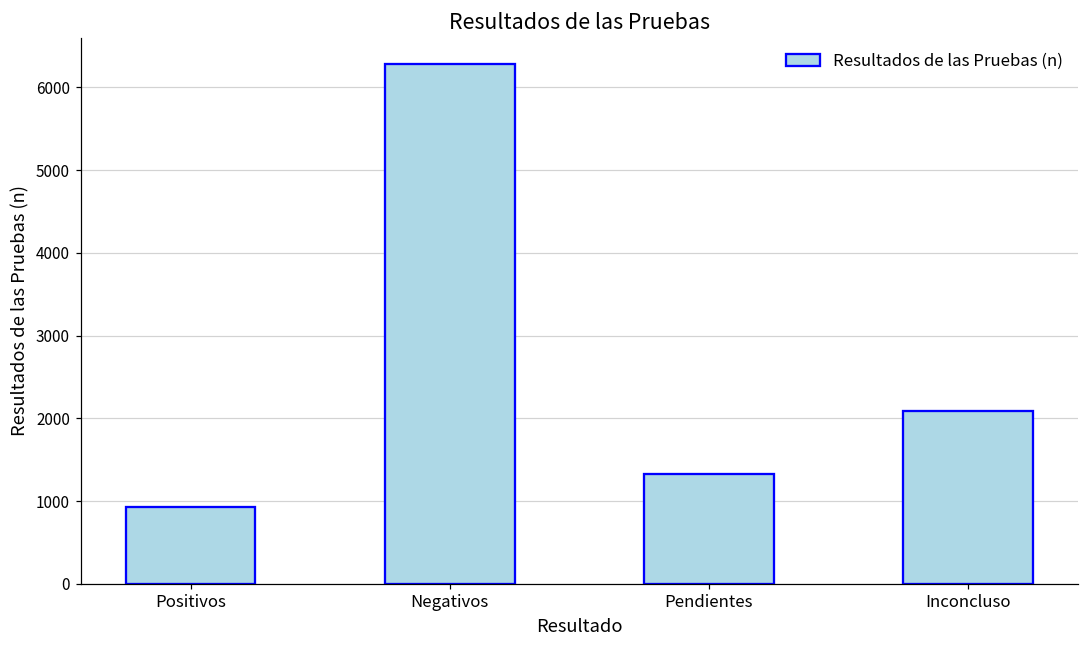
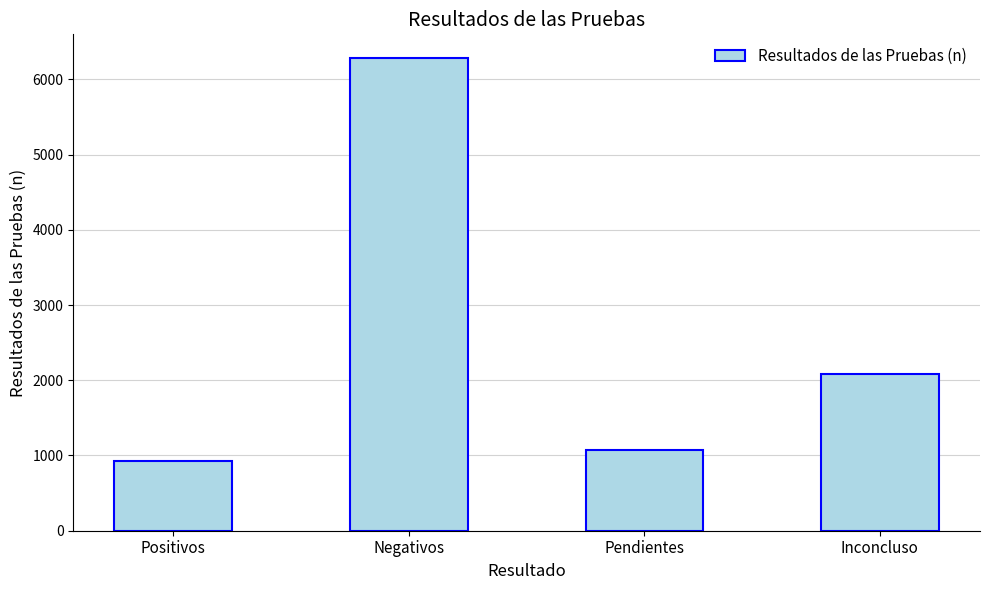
Pendientes: 1300 -> 1100
